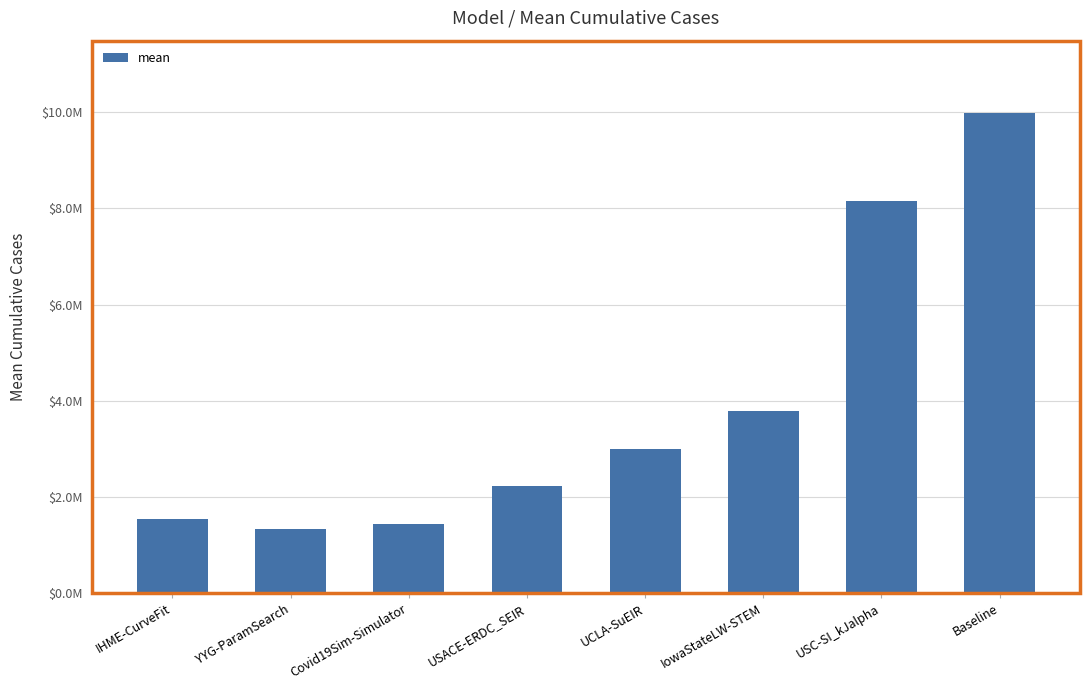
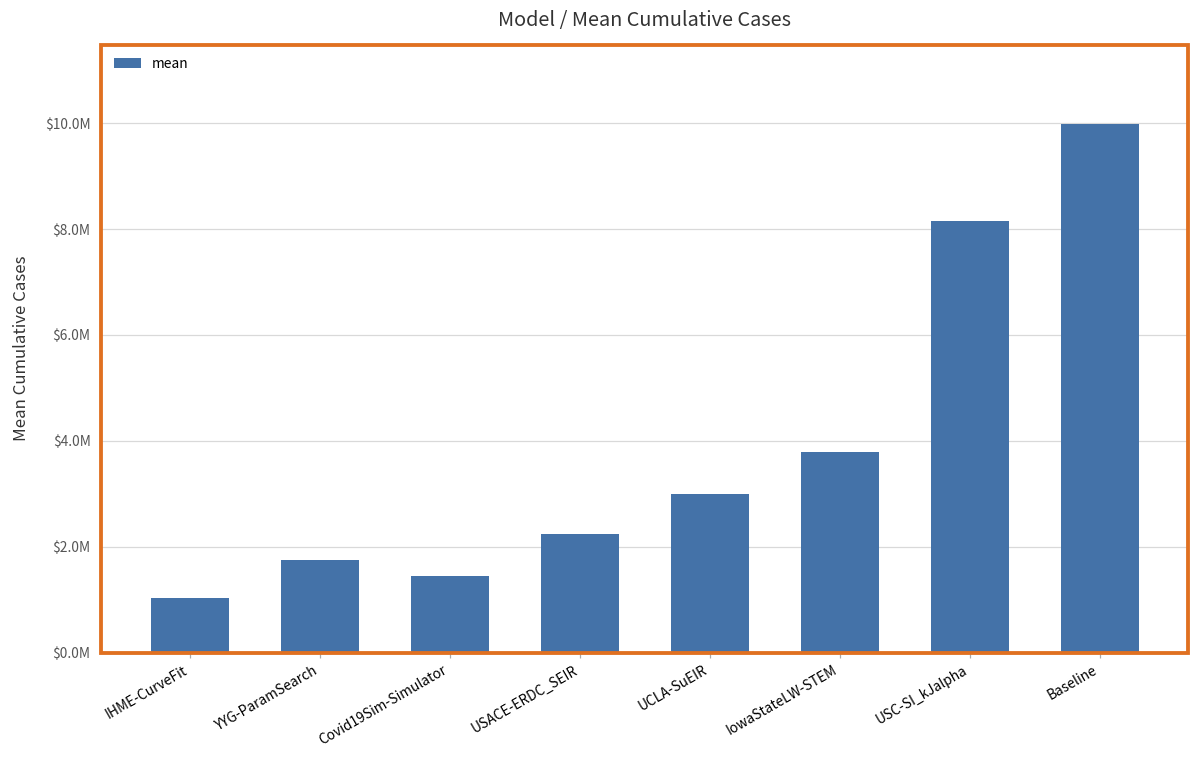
IHME-CurveFit: $1500000 -> $1000000
YYG-ParamSearch: $1300000 -> $1800000
